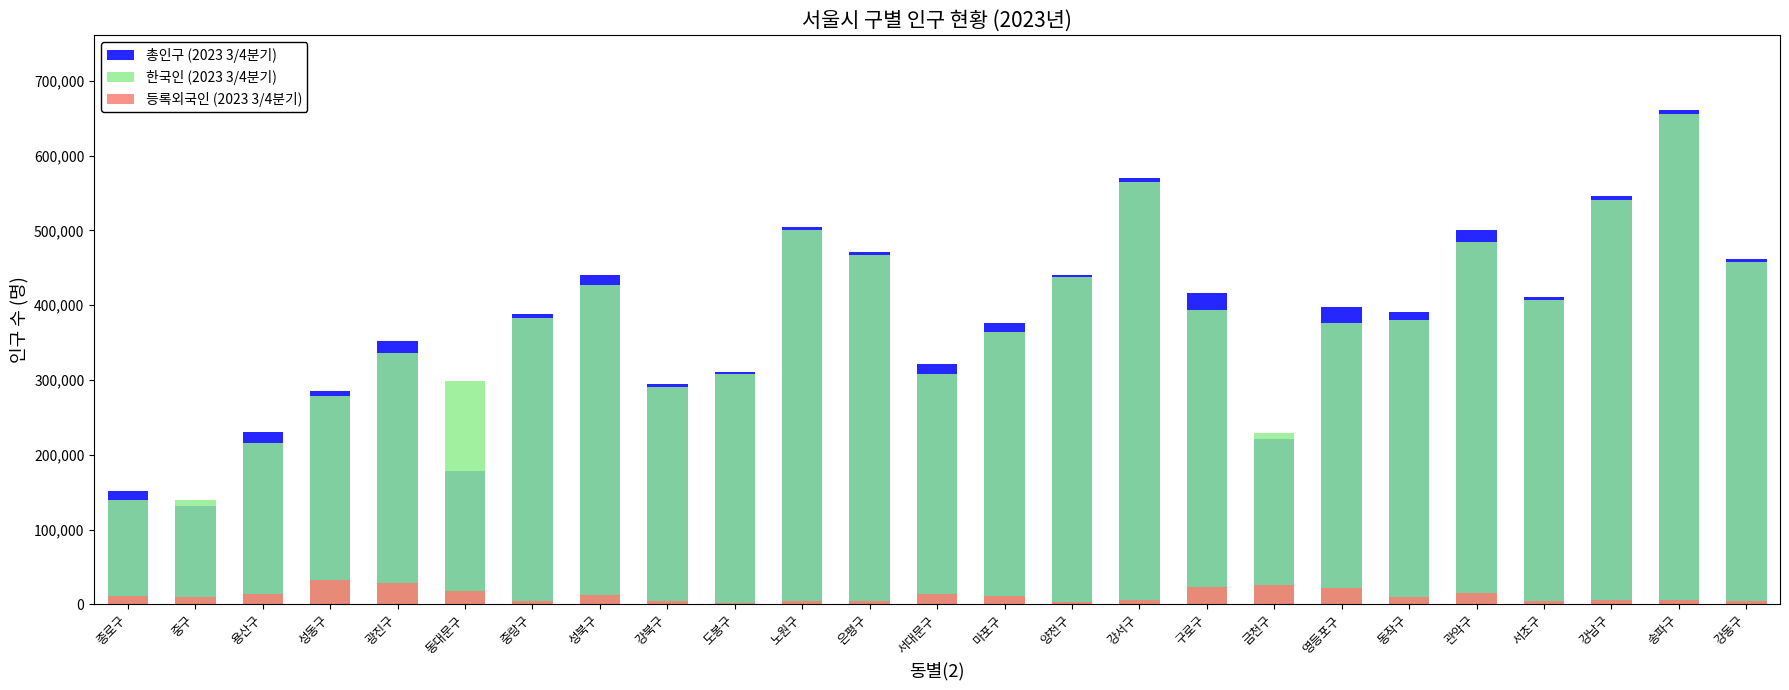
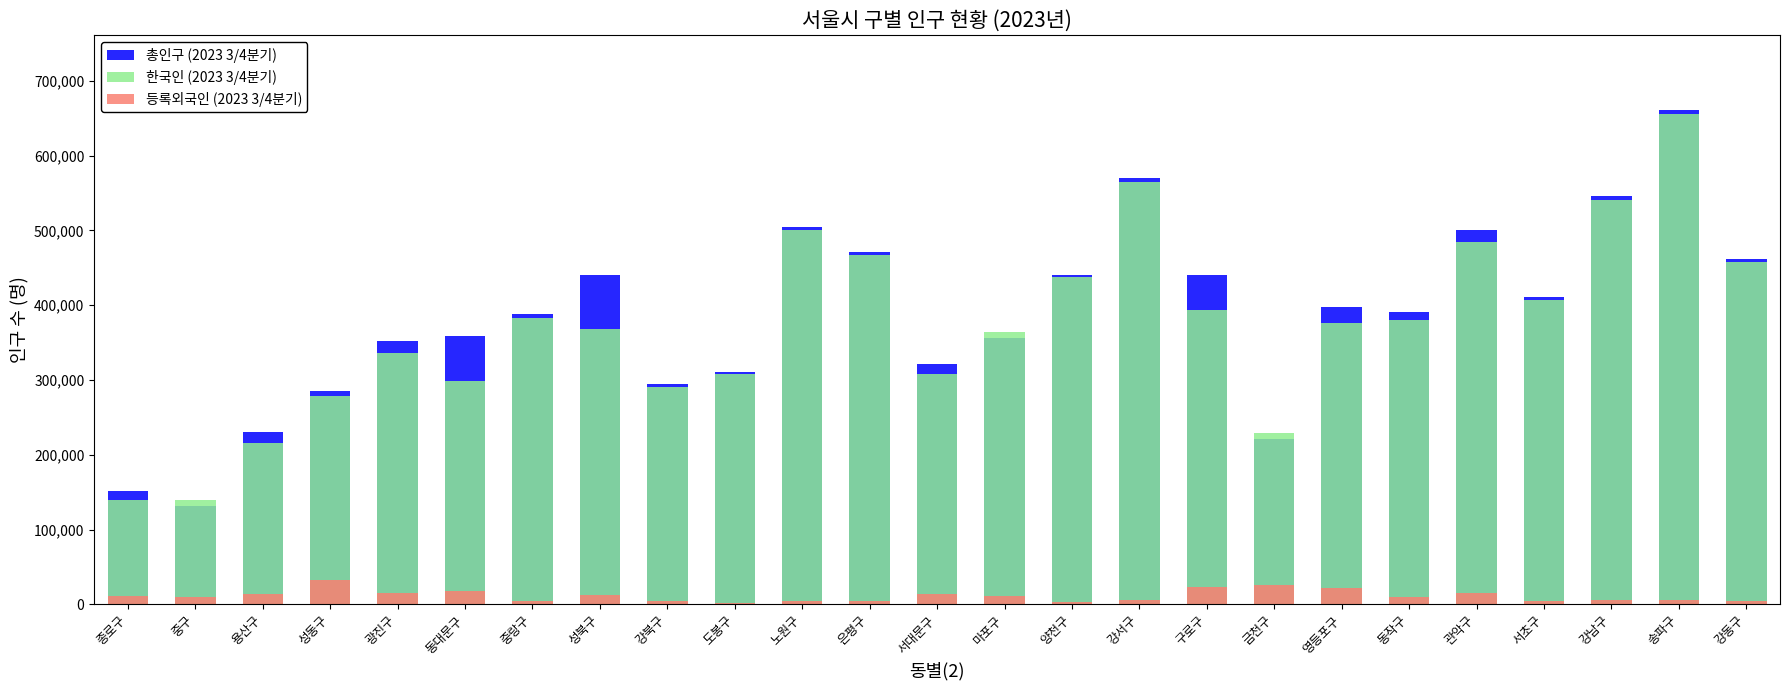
등록외국인 (2023 3/4분기), 광진구: 30,000 -> 20,000
총인구 (2023 3/4분기), 동대문구: 180,000 -> 360,000
한국인 (2023 3/4분기), 성북구: 430,000 -> 370,000
총인구 (2023 3/4분기), 마포구: 380,000 -> 360,000
총인구 (2023 3/4분기), 구로구: 420,000 -> 440,000
